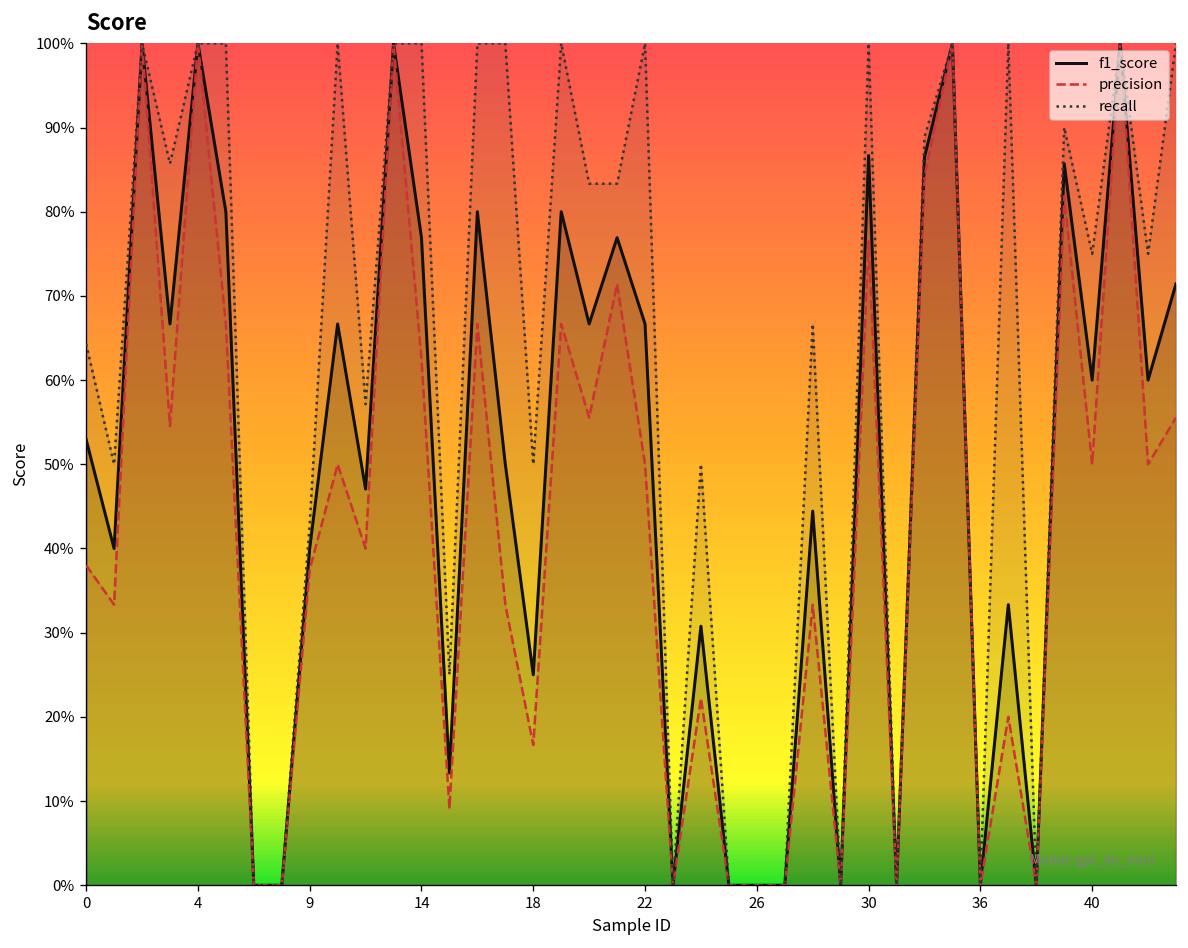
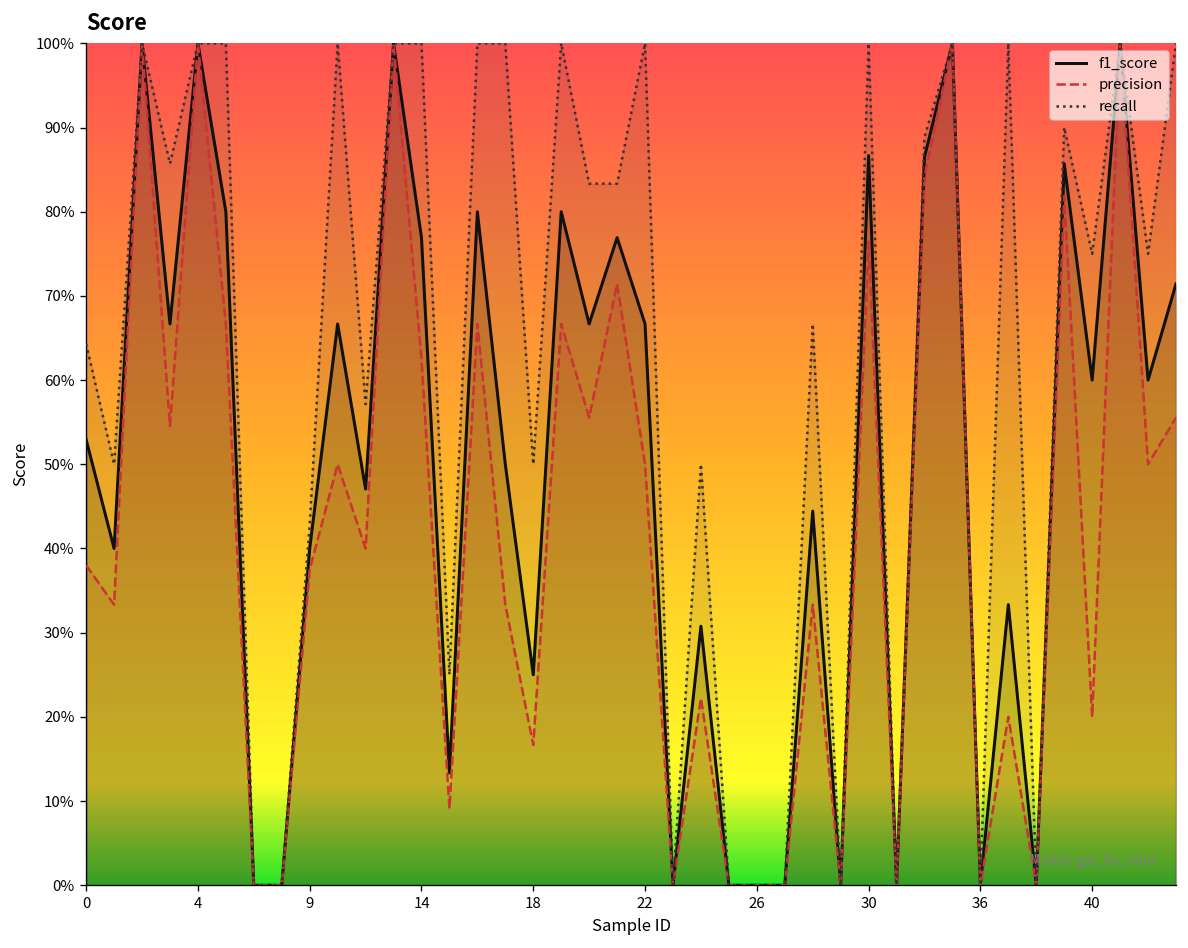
precision, 40: 50% -> 20%
